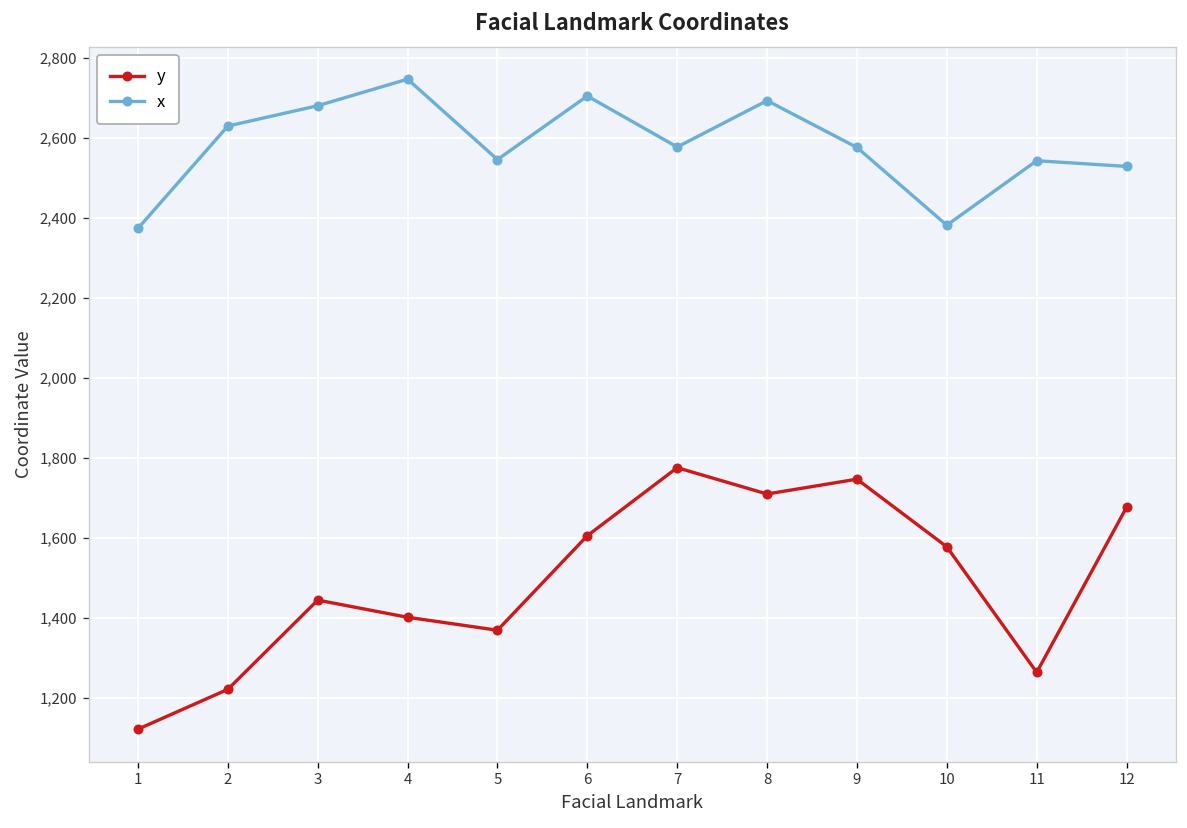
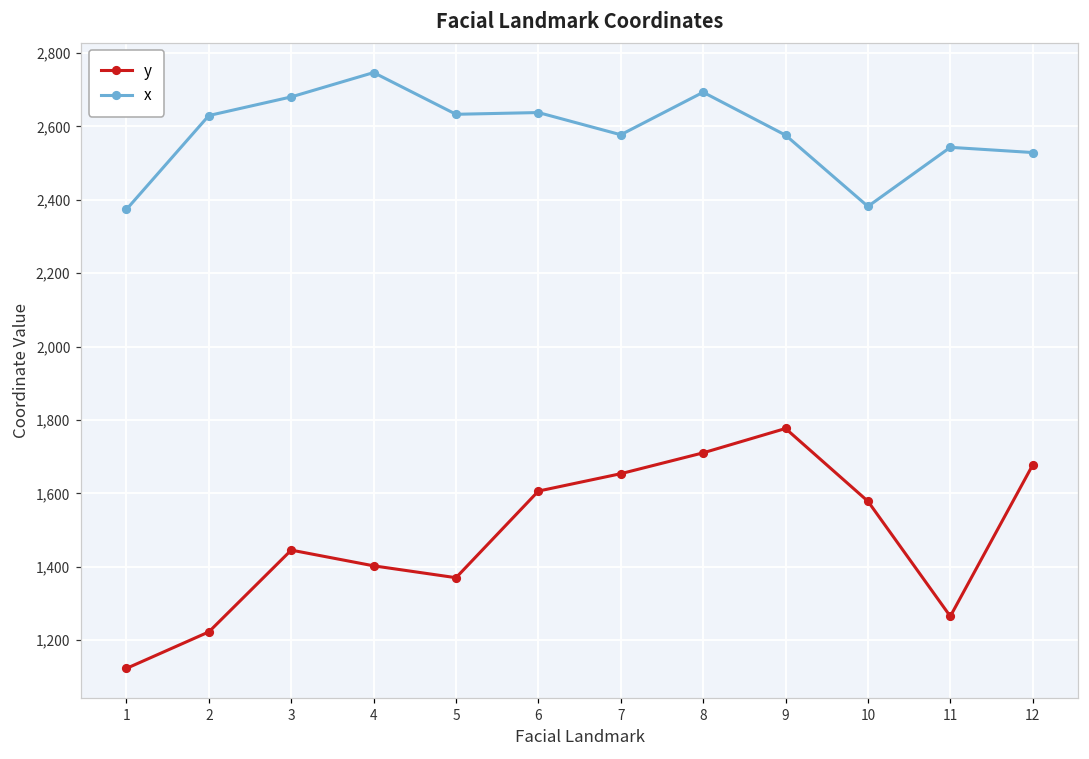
x, 5: 2,550 -> 2,630
x, 6: 2,700 -> 2,640
y, 7: 1,780 -> 1,650
y, 9: 1,750 -> 1,780
